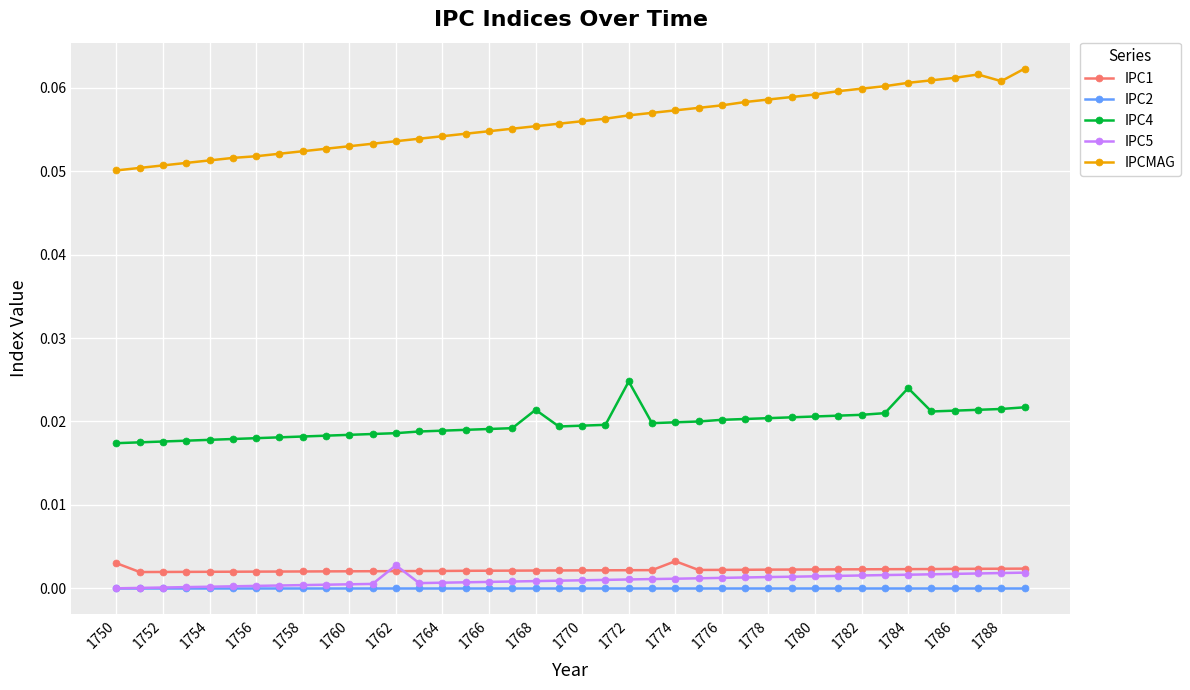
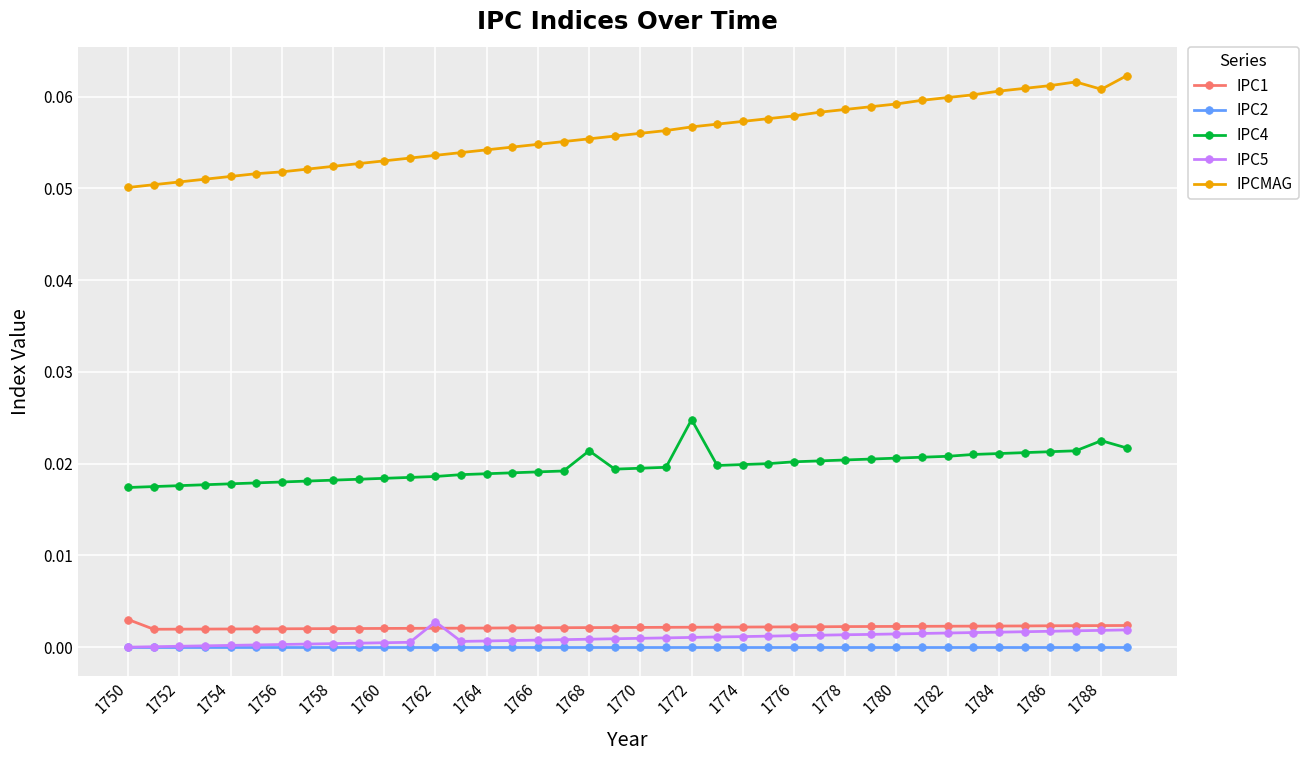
IPC1, 1774: 0.003 -> 0.002
IPC4, 1784: 0.024 -> 0.021
IPC4, 1788: 0.022 -> 0.023
